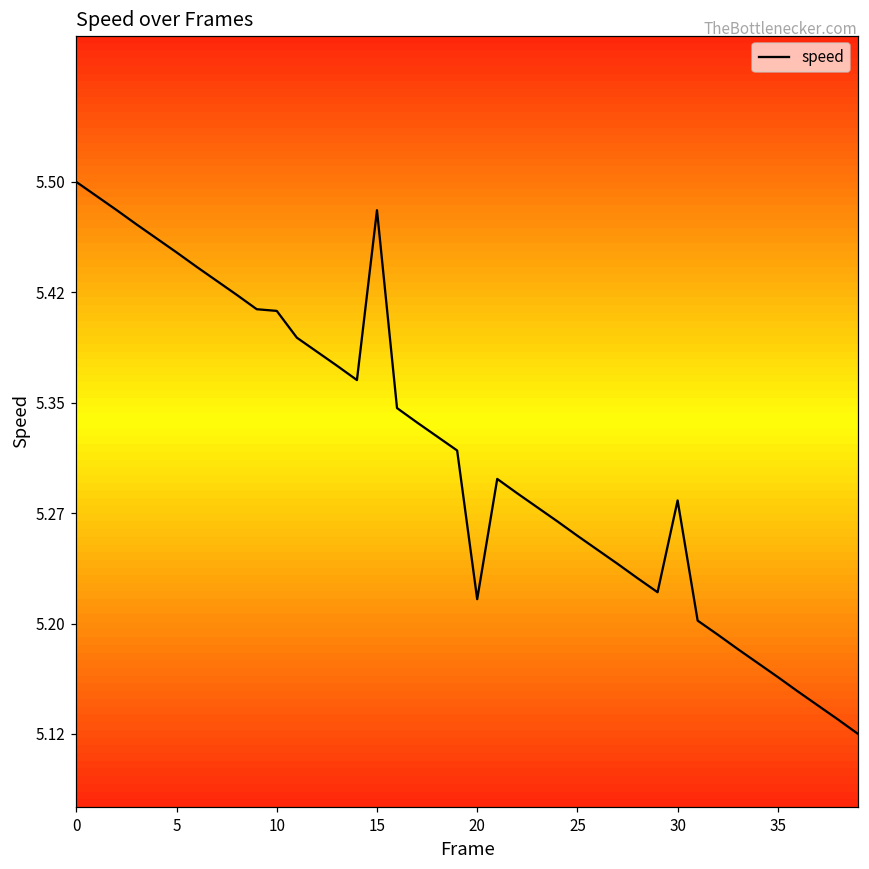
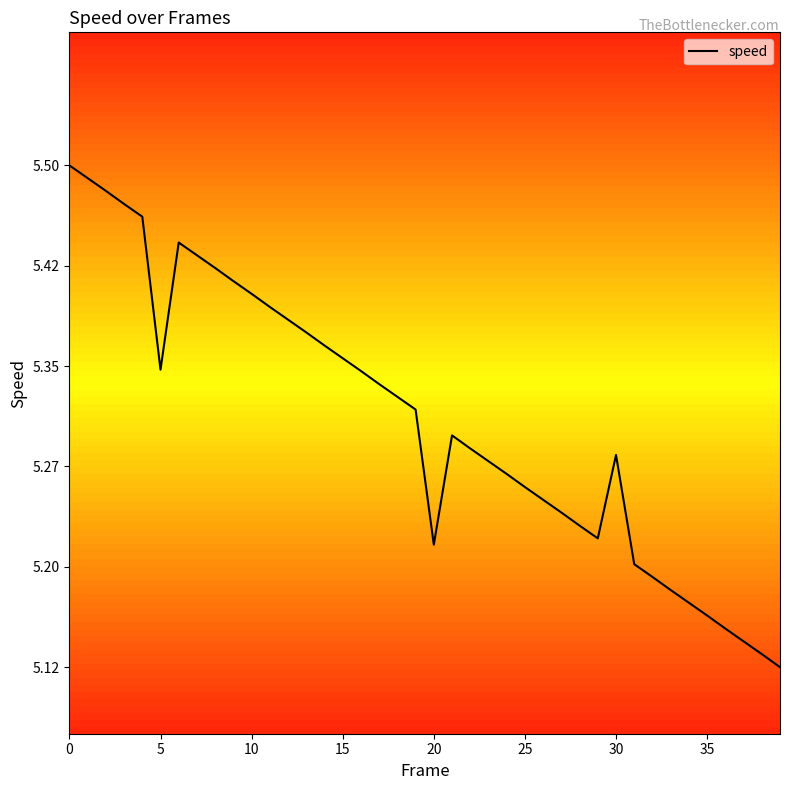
5: 5.451 -> 5.346
10: 5.411 -> 5.403
15: 5.480 -> 5.354
